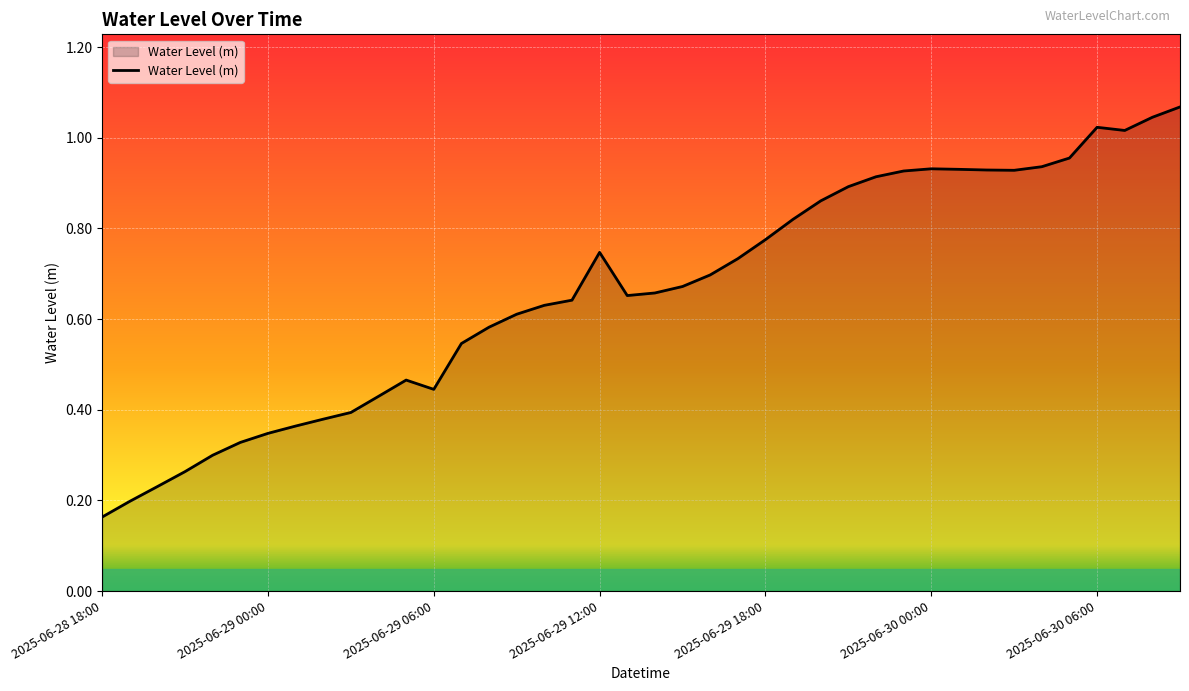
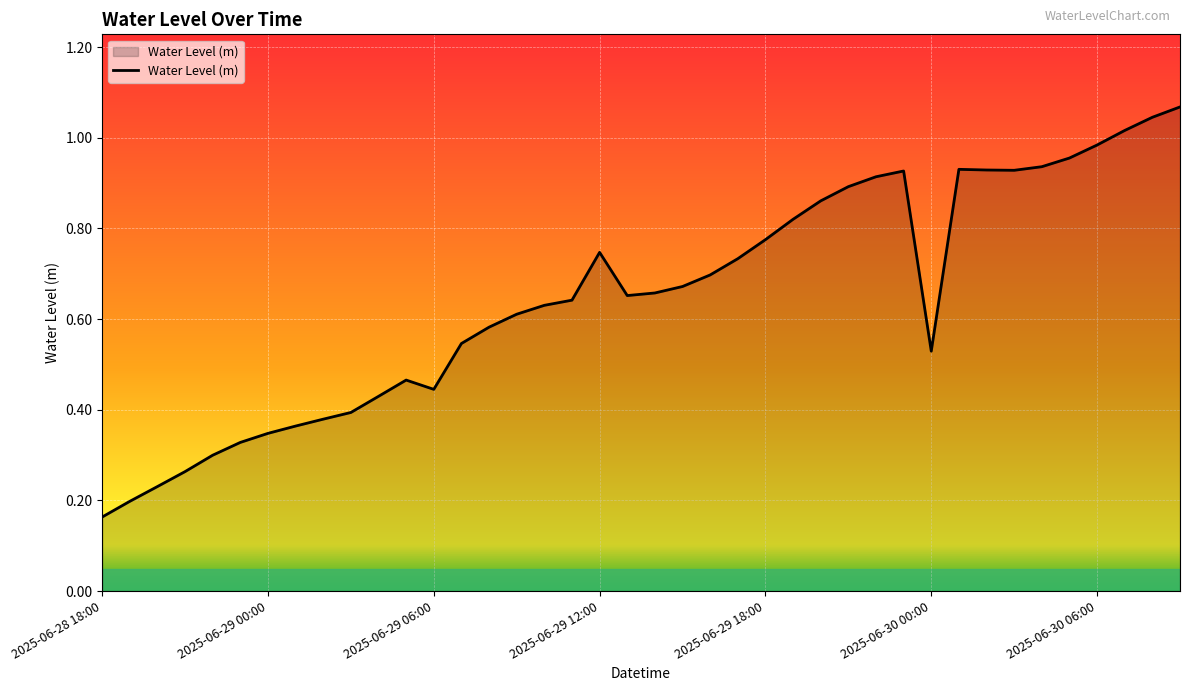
2025-06-30 00:00: 0.93 -> 0.53
2025-06-30 06:00: 1.02 -> 0.98
